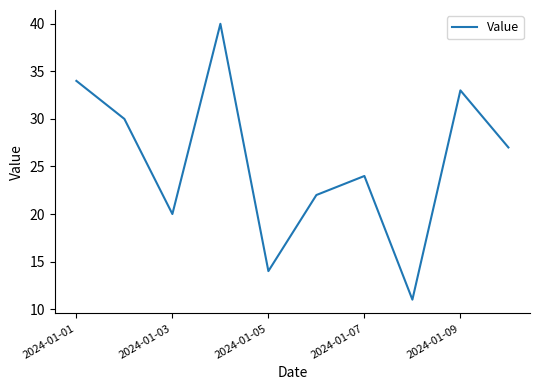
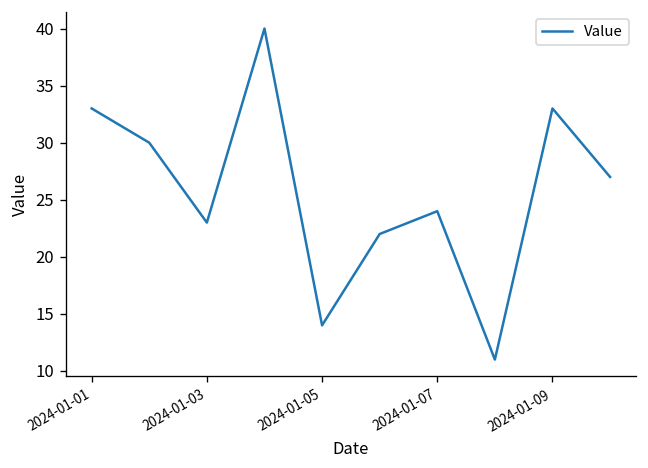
2024-01-01: 34 -> 33
2024-01-03: 20 -> 23
